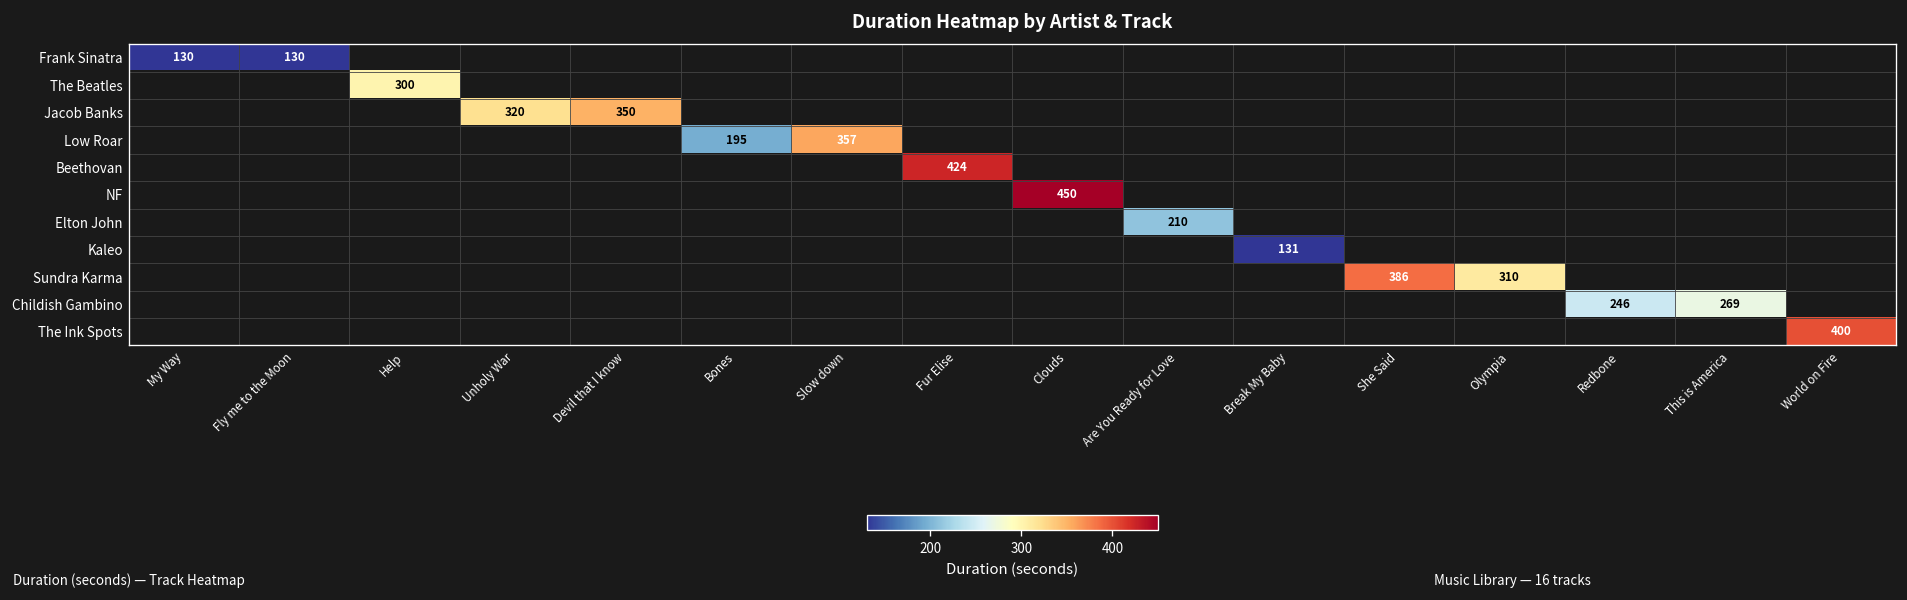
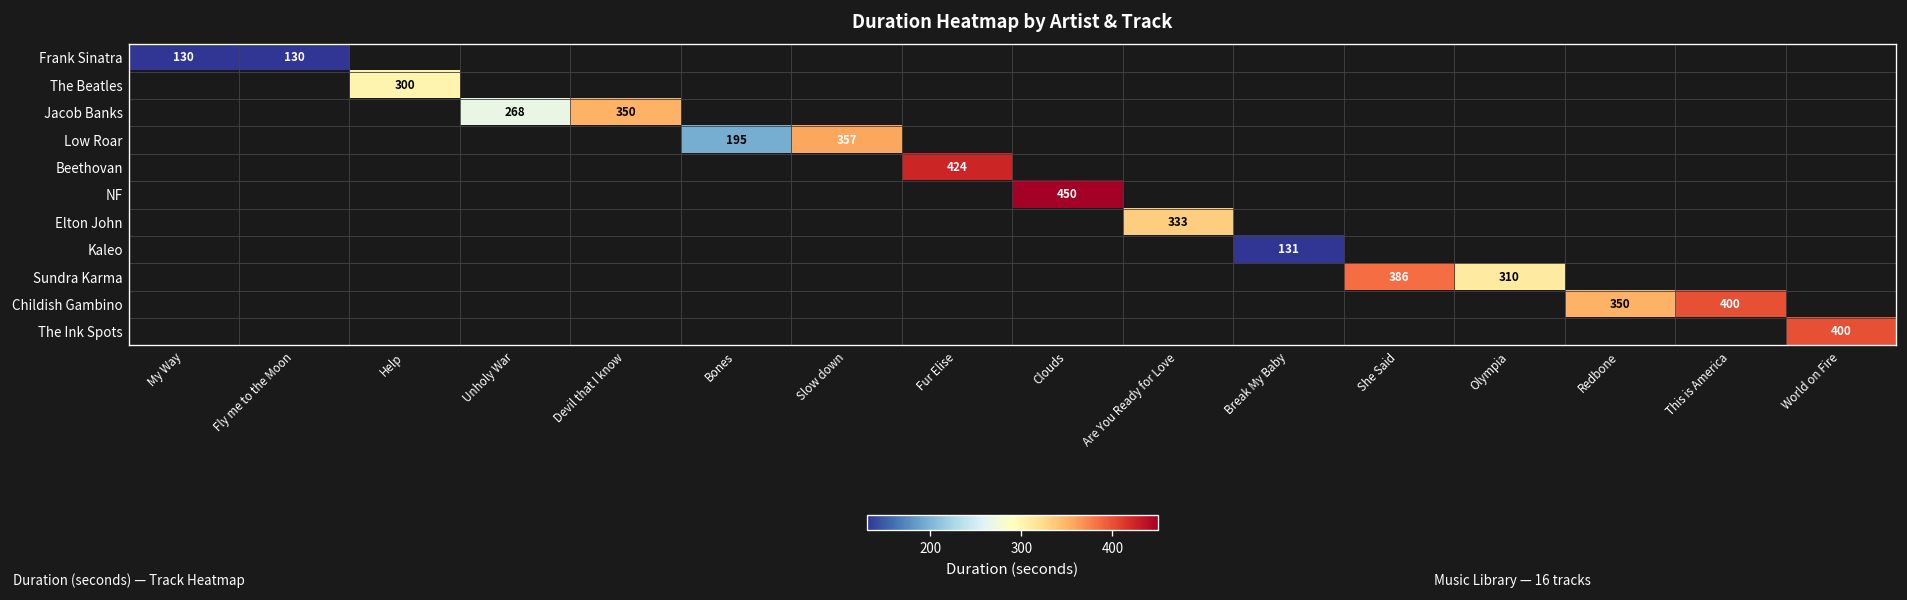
Jacob Banks, Unholy War: 320 -> 268
Elton John, Are You Ready for Love: 210 -> 333
Childish Gambino, Redbone: 246 -> 350
Childish Gambino, This is America: 269 -> 400
